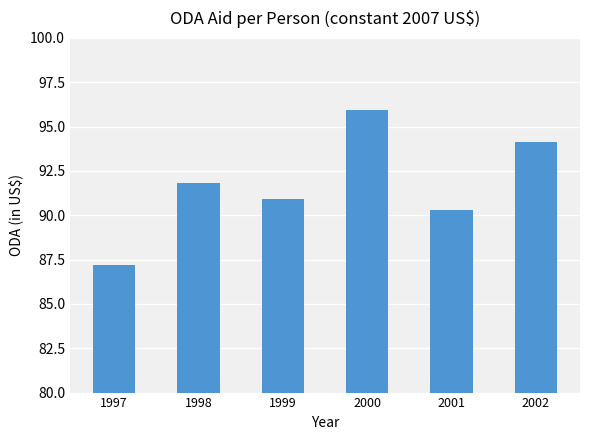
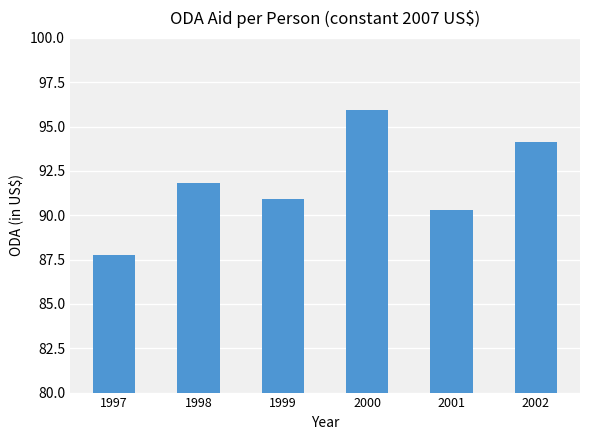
1997: 87.2 -> 87.7
